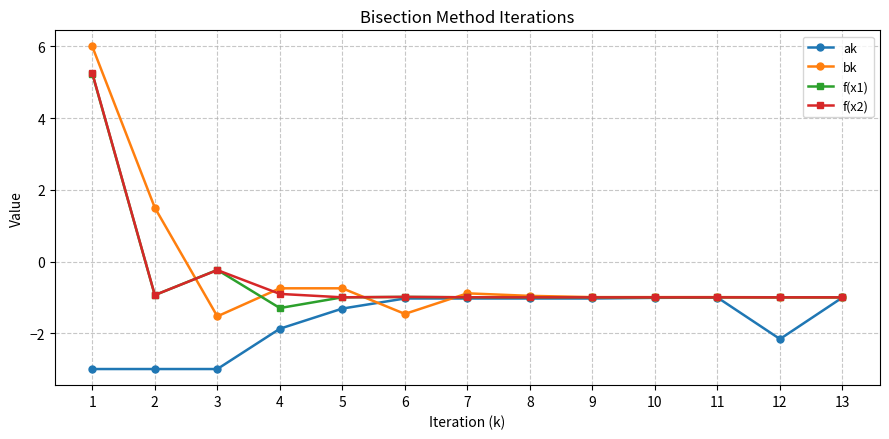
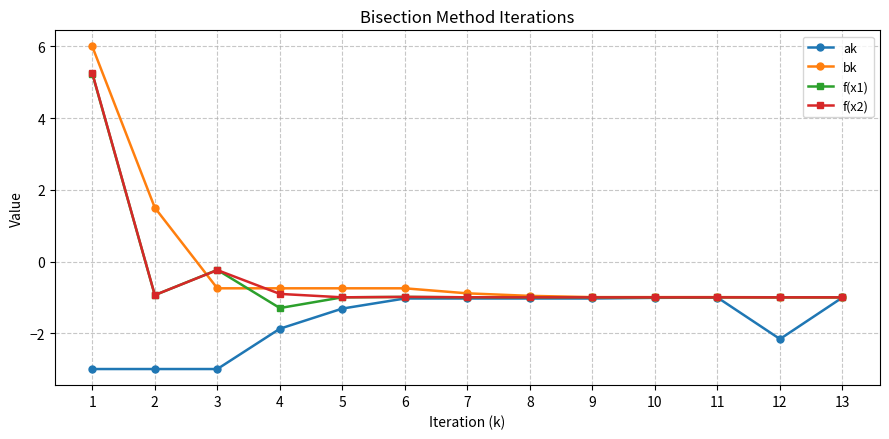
bk, 3: -1.5 -> -0.7
bk, 6: -1.5 -> -0.7
